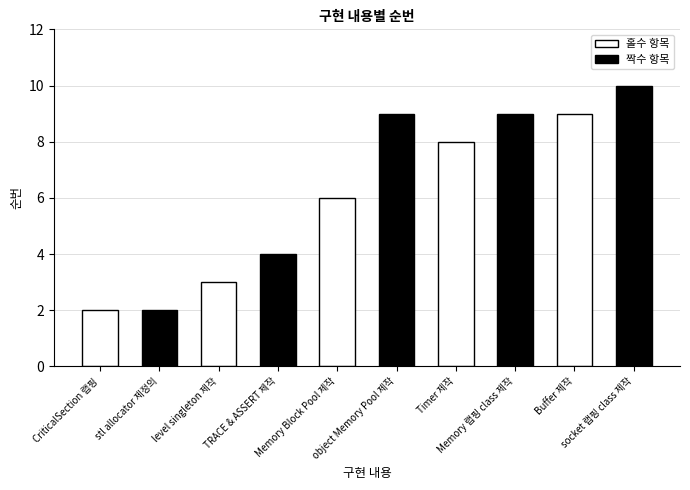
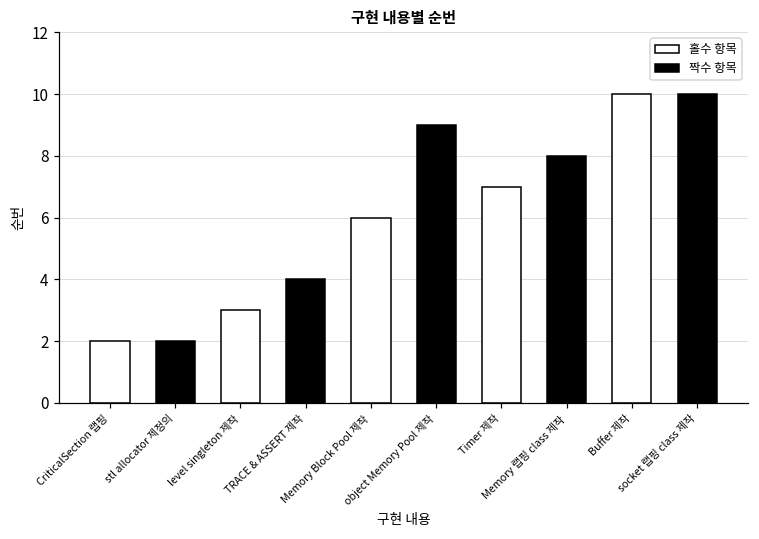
Timer 제작: 8 -> 7
Memory 랩핑 class 제작: 9 -> 8
Buffer 제작: 9 -> 10
